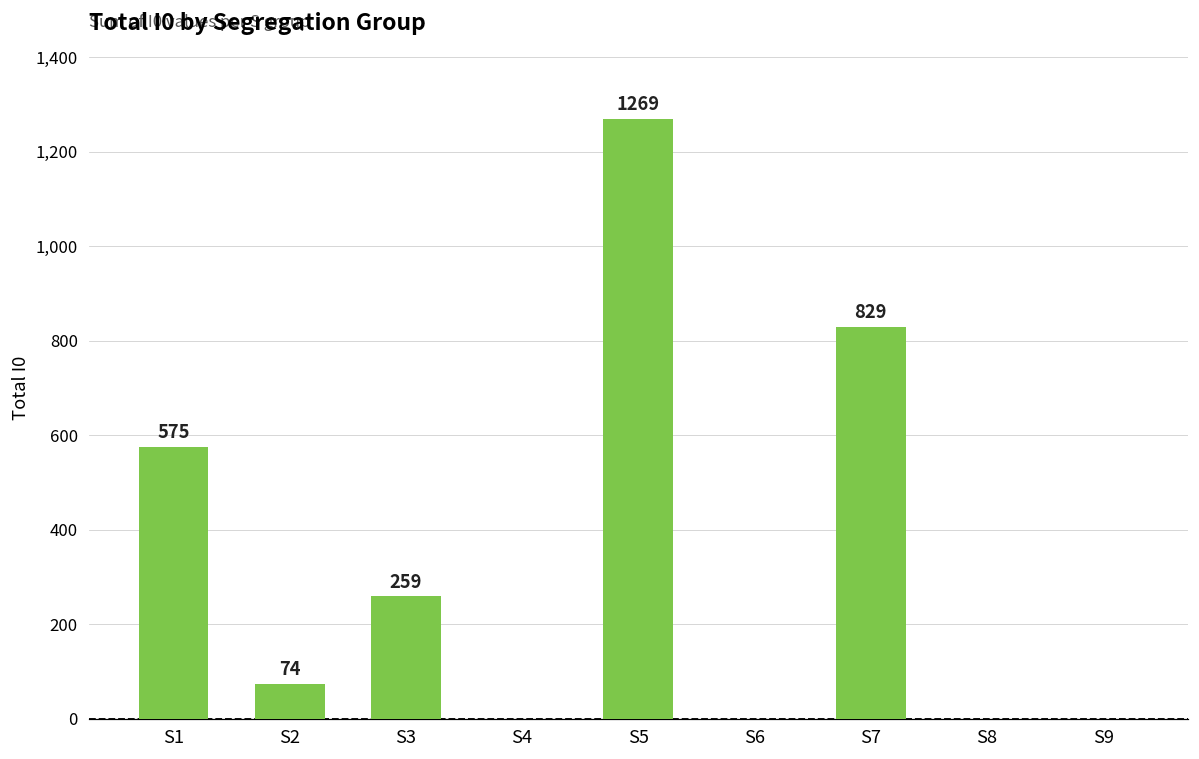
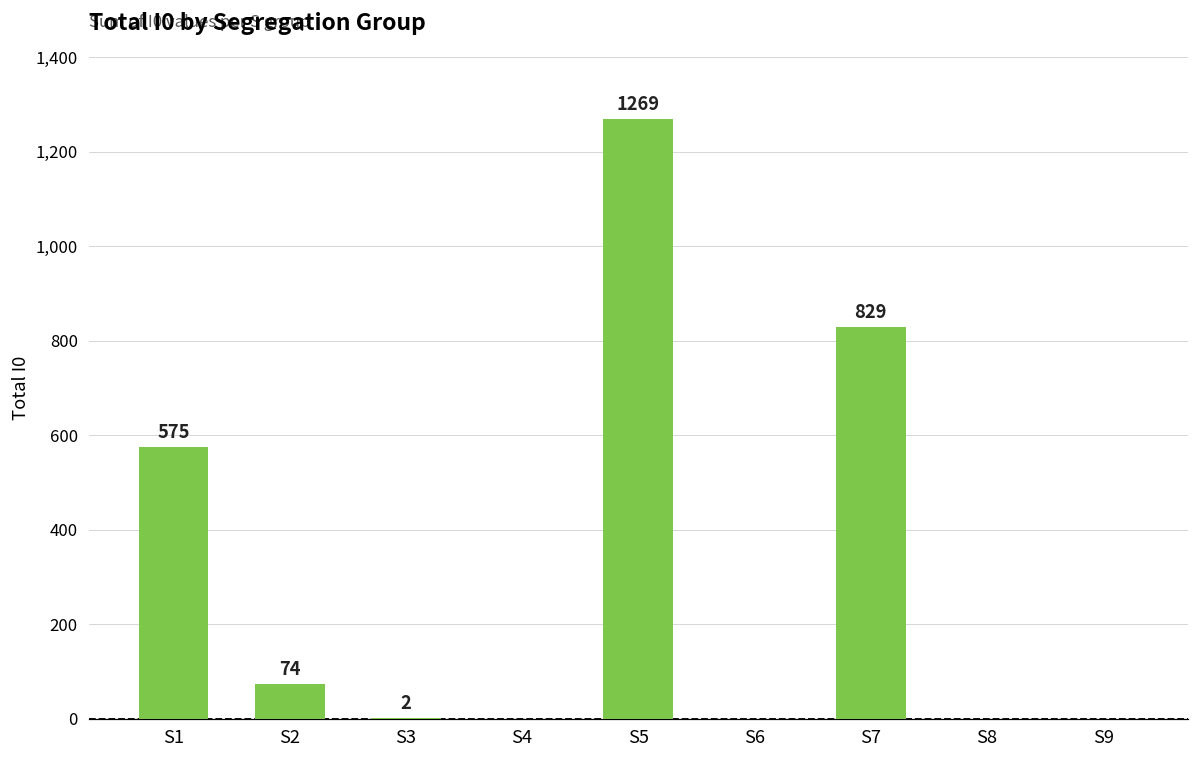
S3: 259 -> 2
